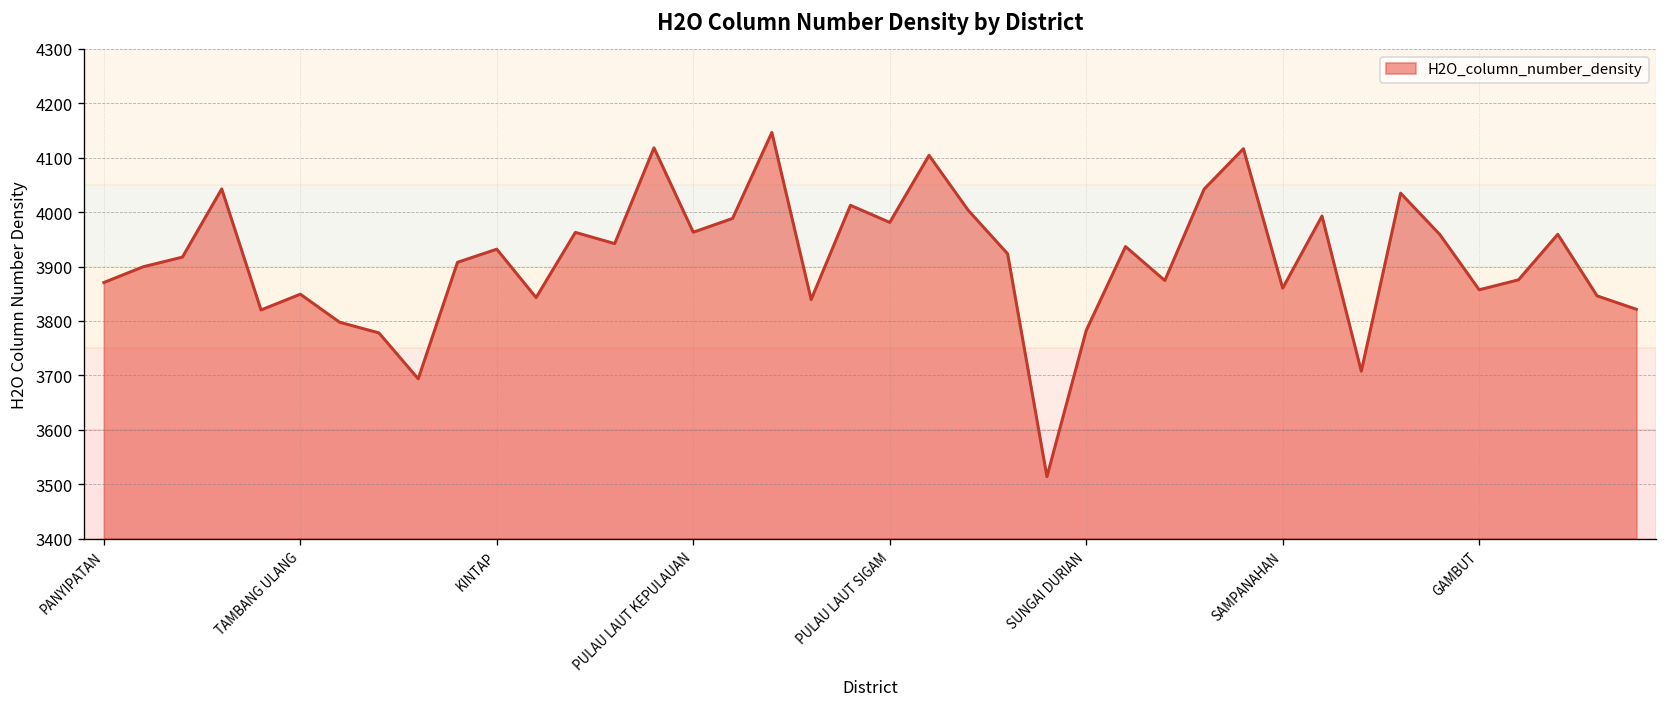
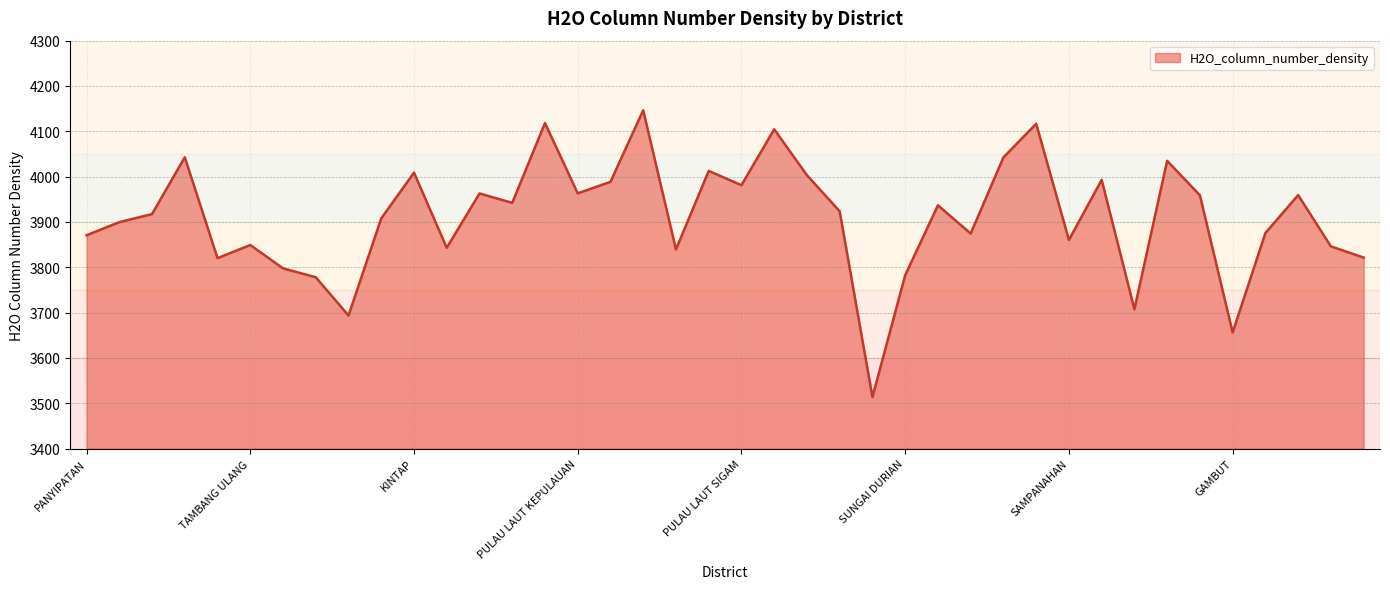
KINTAP: 3930 -> 4010
GAMBUT: 3860 -> 3660
